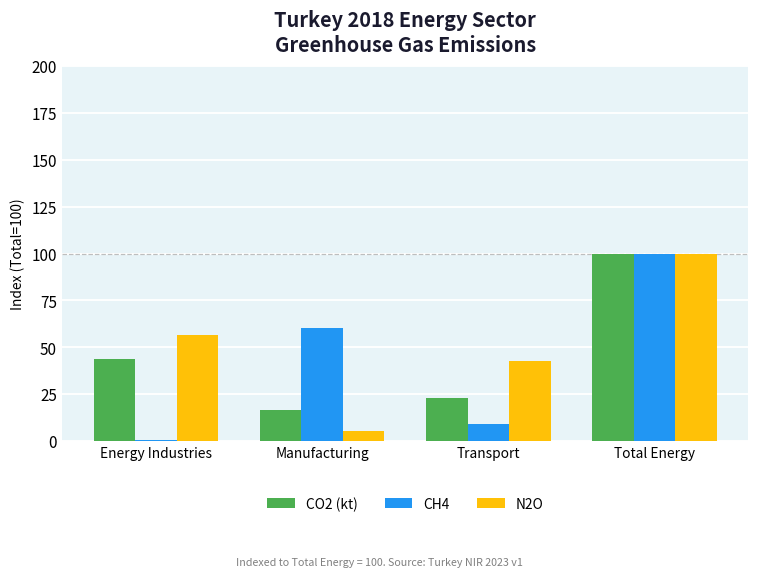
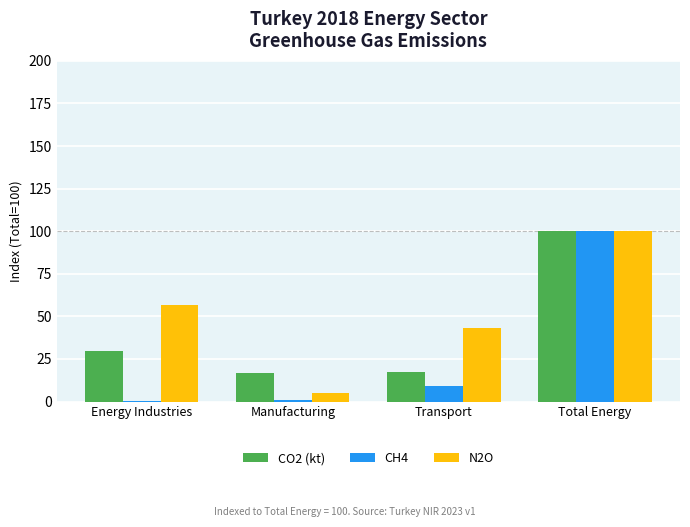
CO2 (kt), Energy Industries: 44 -> 29
CH4, Manufacturing: 60 -> 1
CO2 (kt), Transport: 23 -> 17
